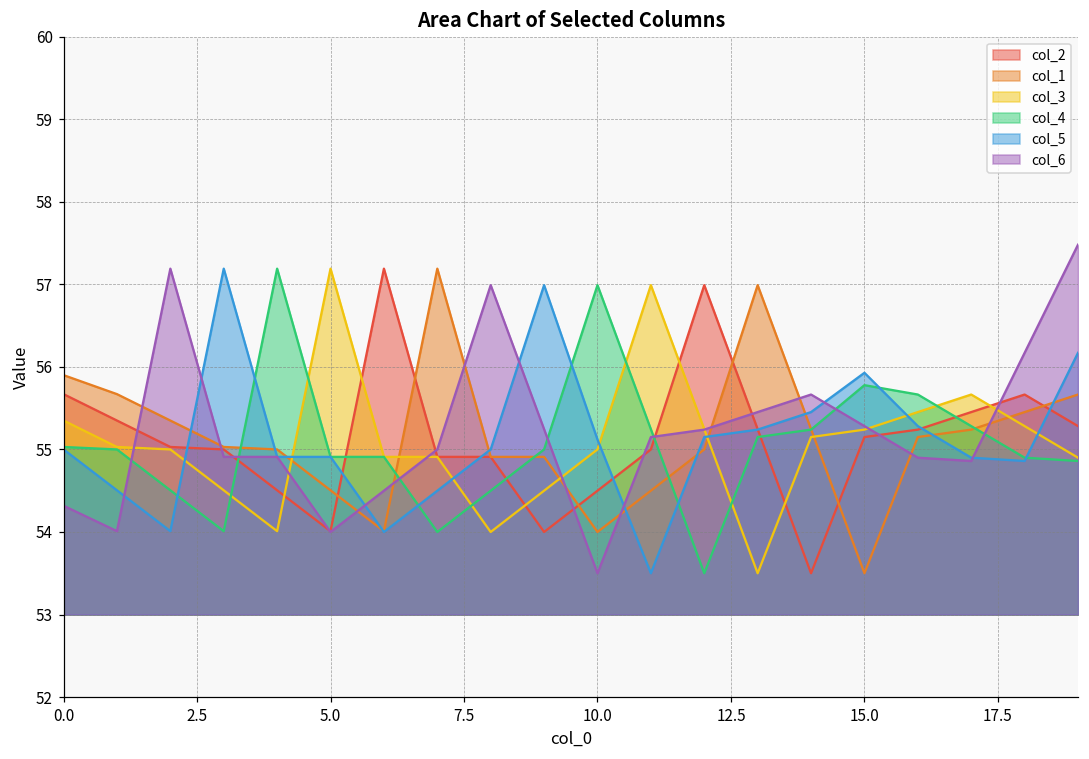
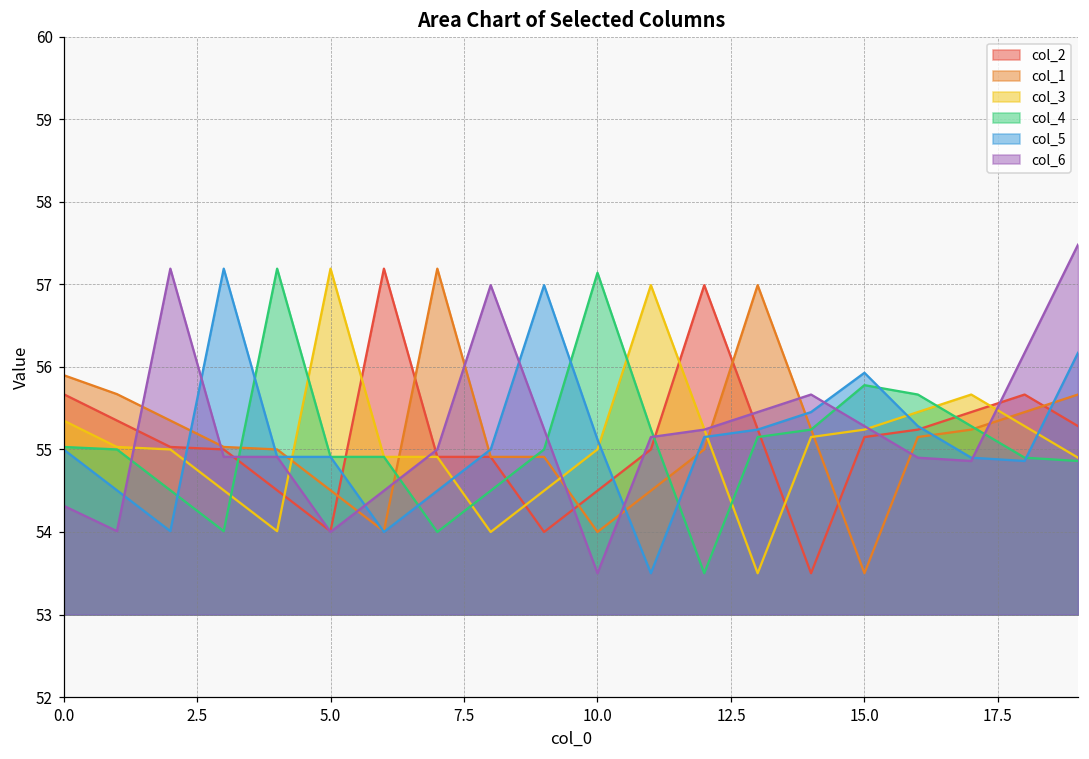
col_4, 10.0: 57.0 -> 57.1
